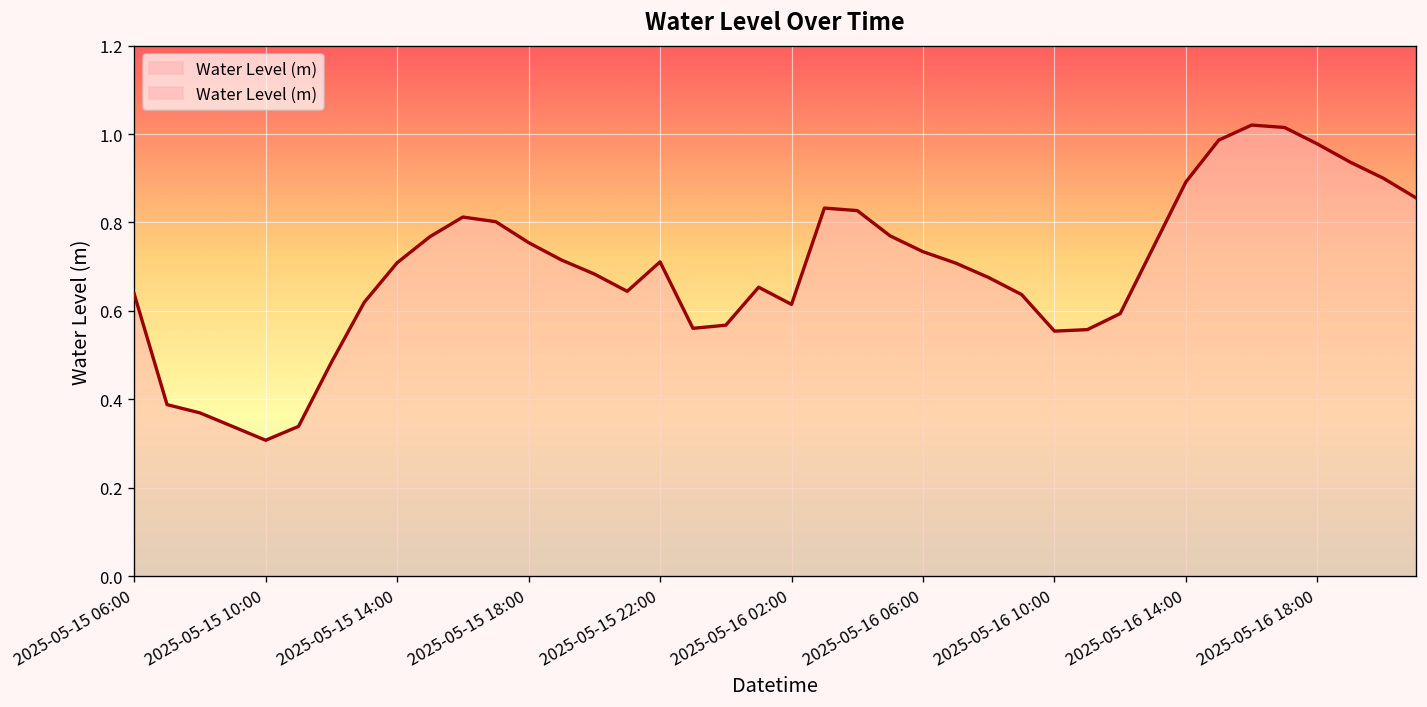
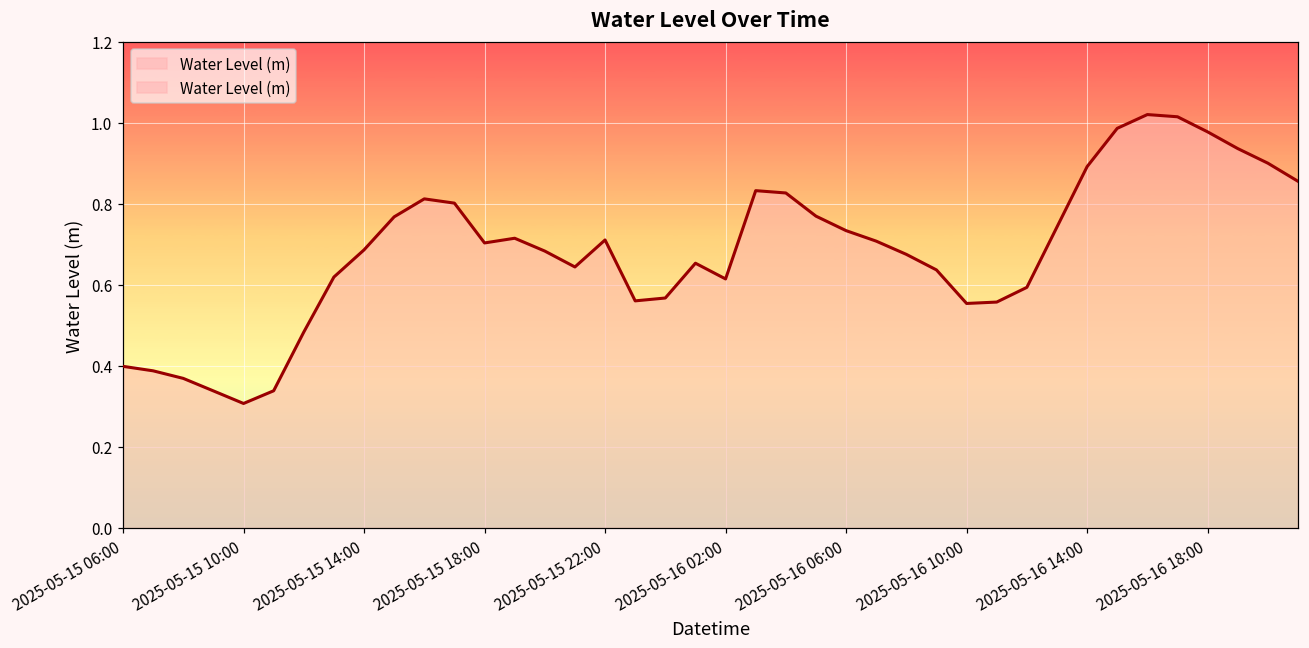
2025-05-15 06:00: 0.64 -> 0.40
2025-05-15 14:00: 0.71 -> 0.69
2025-05-15 18:00: 0.75 -> 0.70
